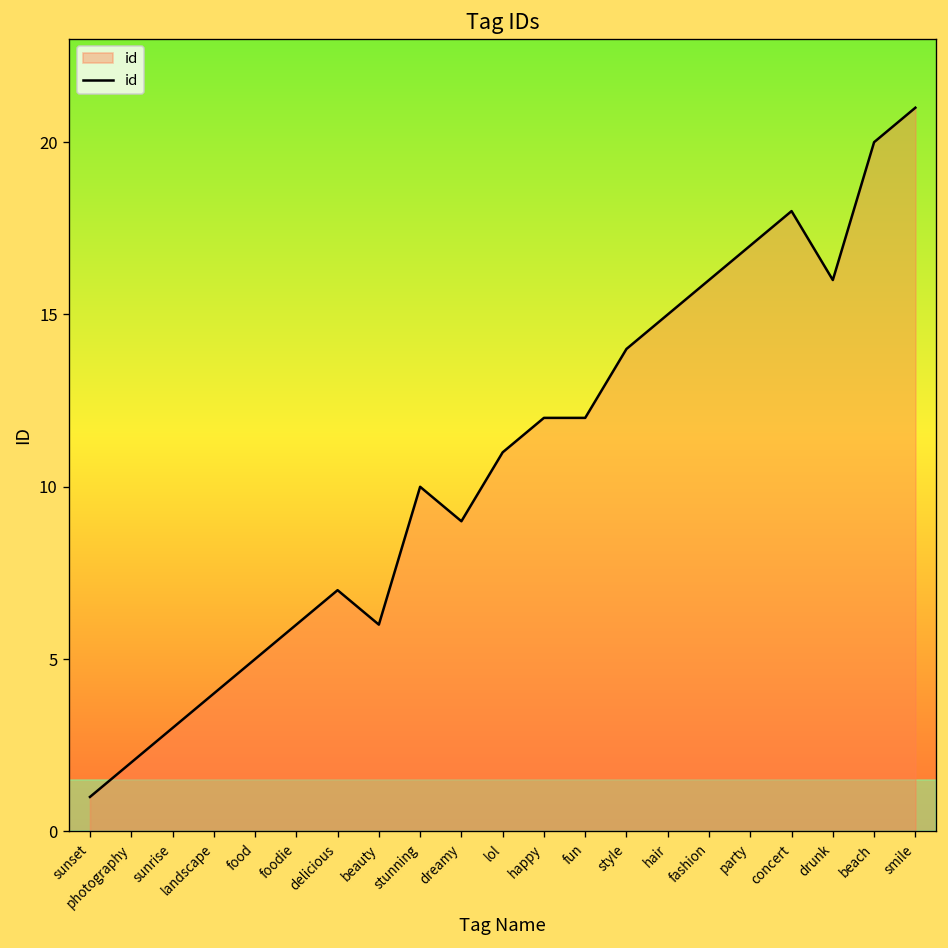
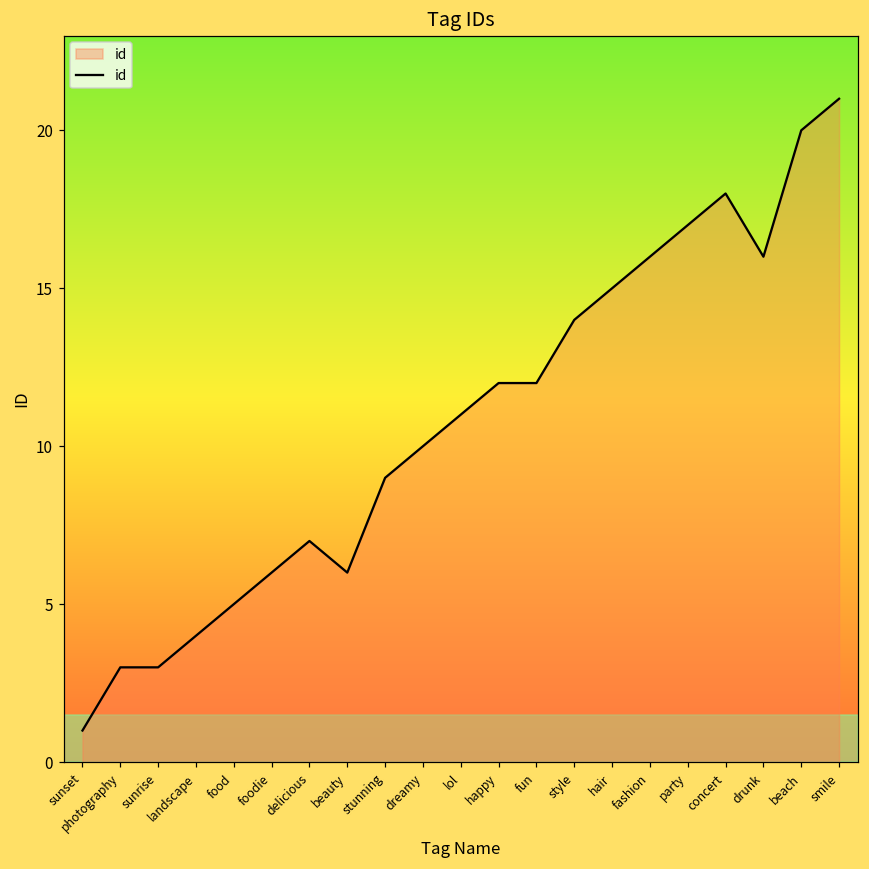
photography: 2 -> 3
stunning: 10 -> 9
dreamy: 9 -> 10
